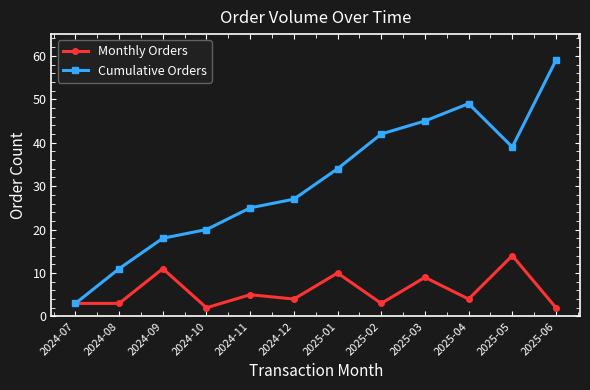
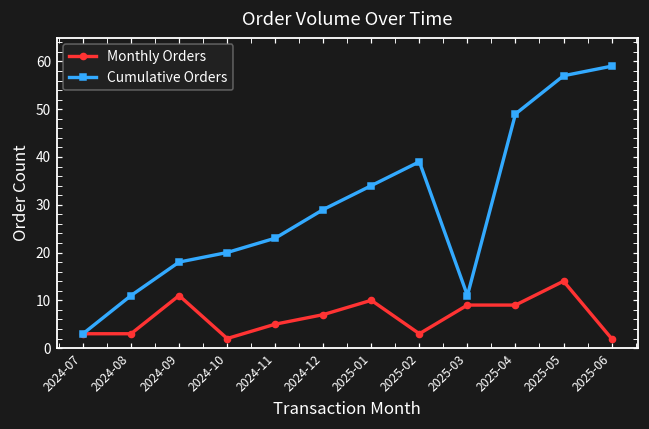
Cumulative Orders, 2024-11: 25 -> 23
Monthly Orders, 2024-12: 4 -> 7
Cumulative Orders, 2024-12: 27 -> 29
Cumulative Orders, 2025-02: 42 -> 39
Cumulative Orders, 2025-03: 45 -> 11
Monthly Orders, 2025-04: 4 -> 9
Cumulative Orders, 2025-05: 39 -> 57
